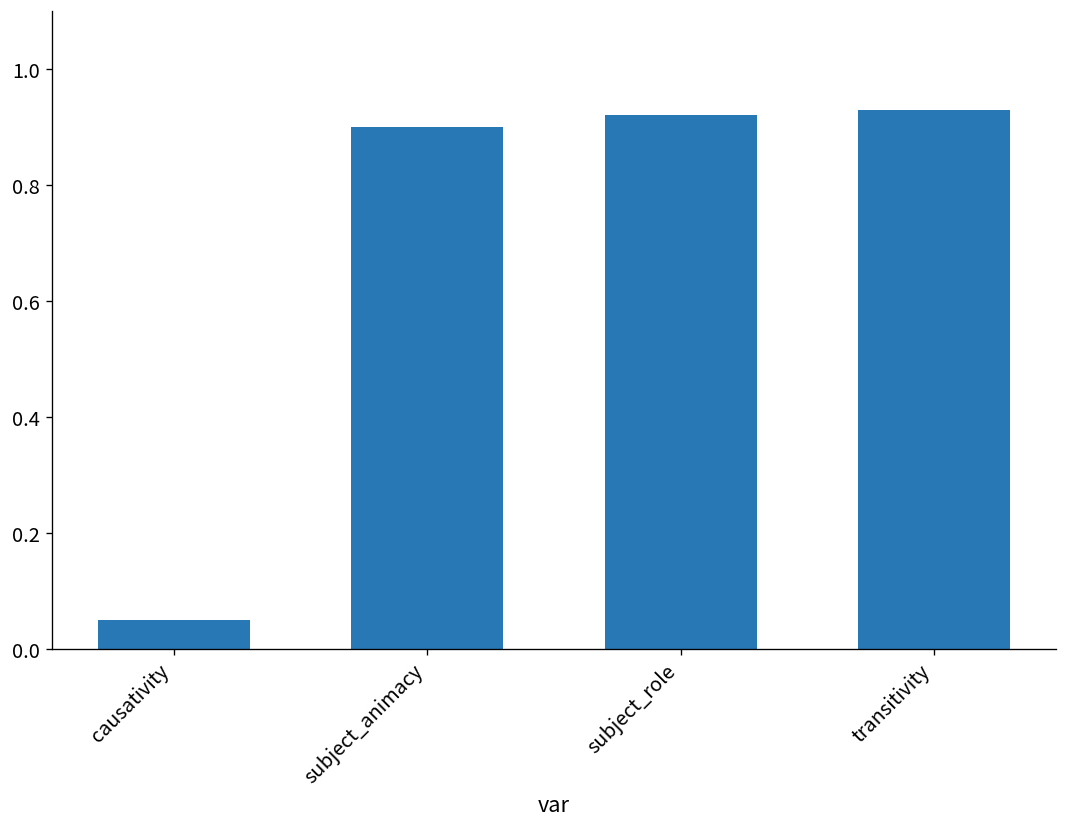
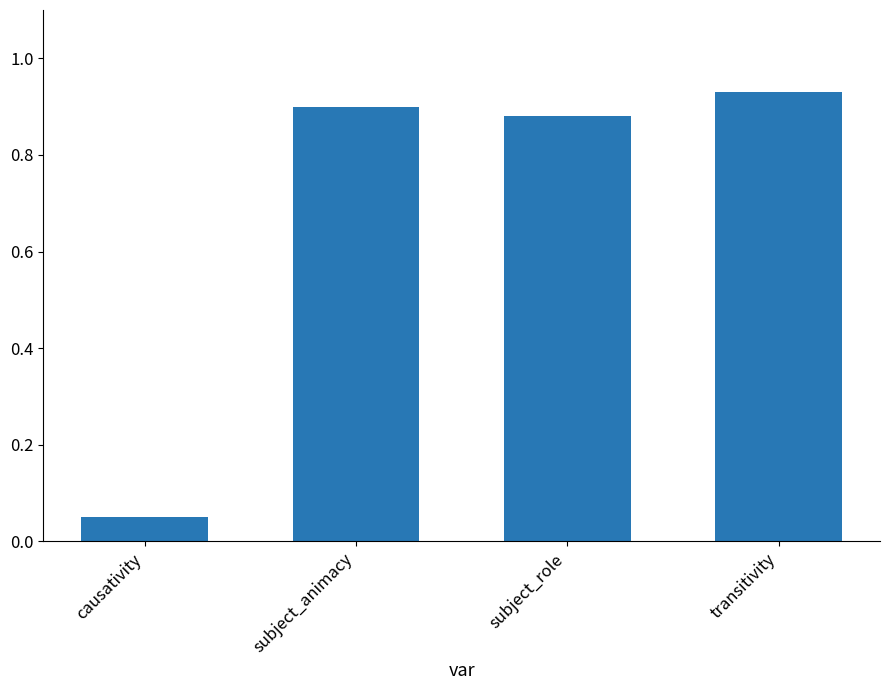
subject_role: 0.92 -> 0.88
